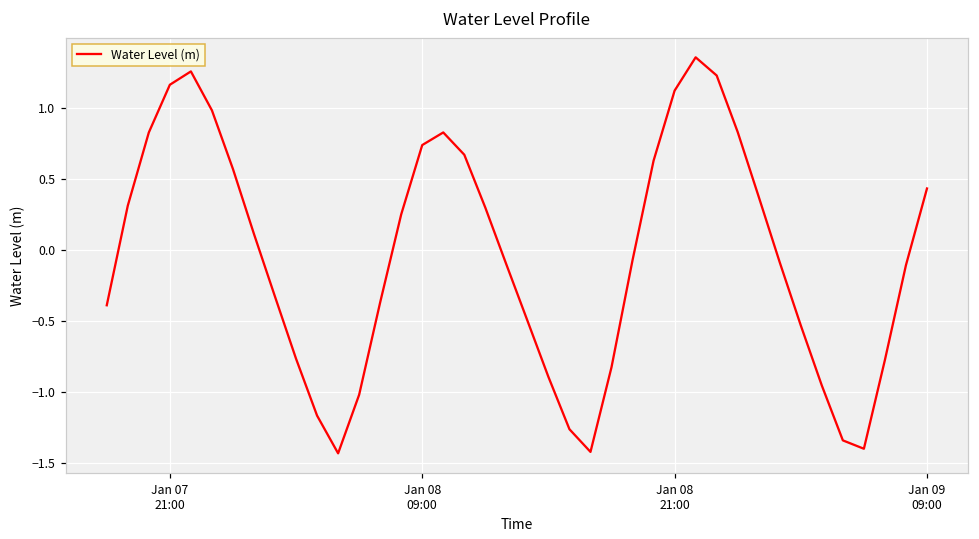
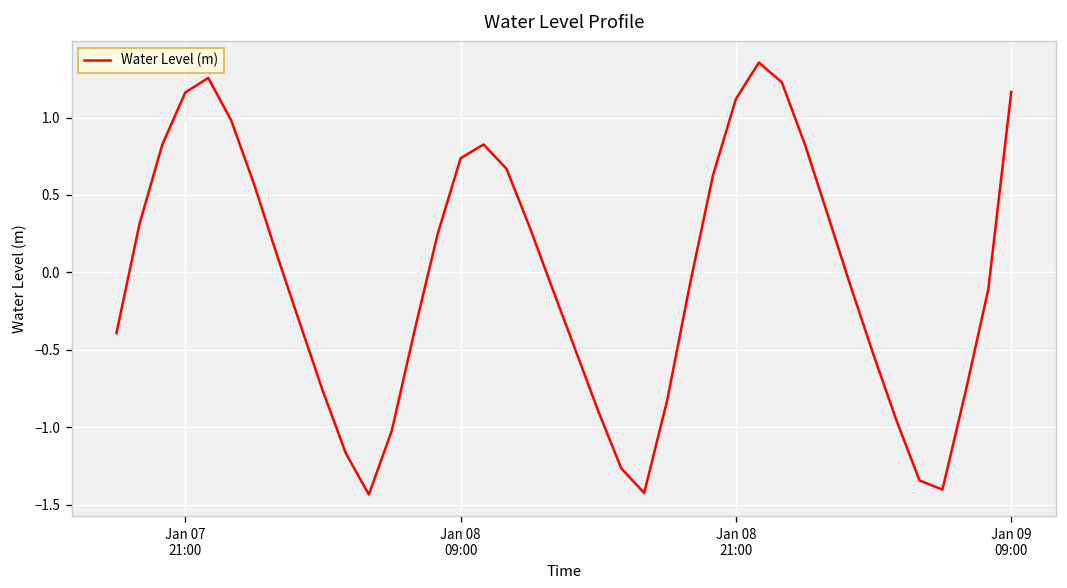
Jan 09 09:00: 0.43 -> 1.17
